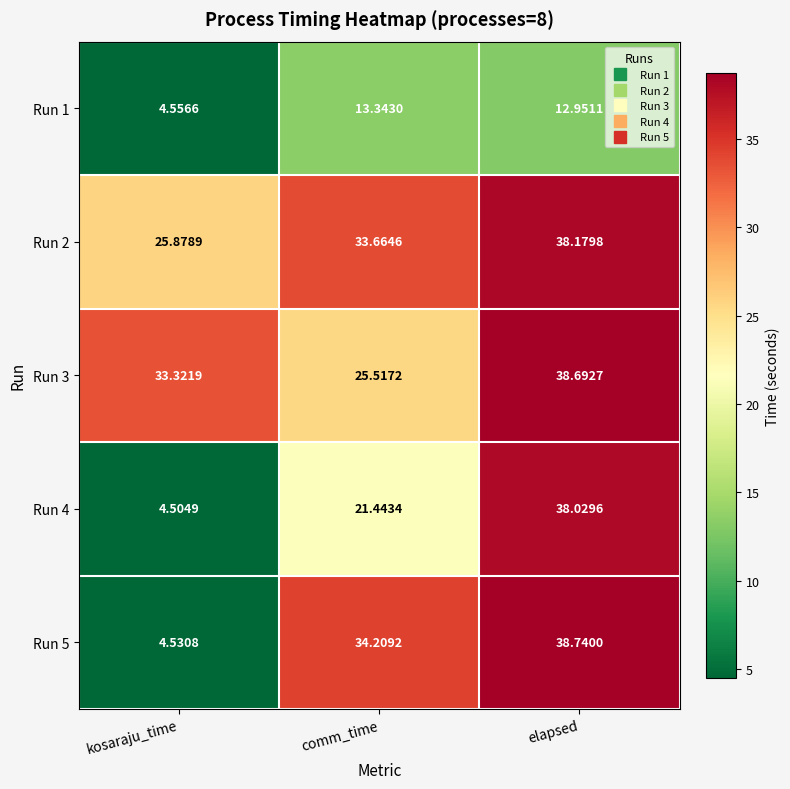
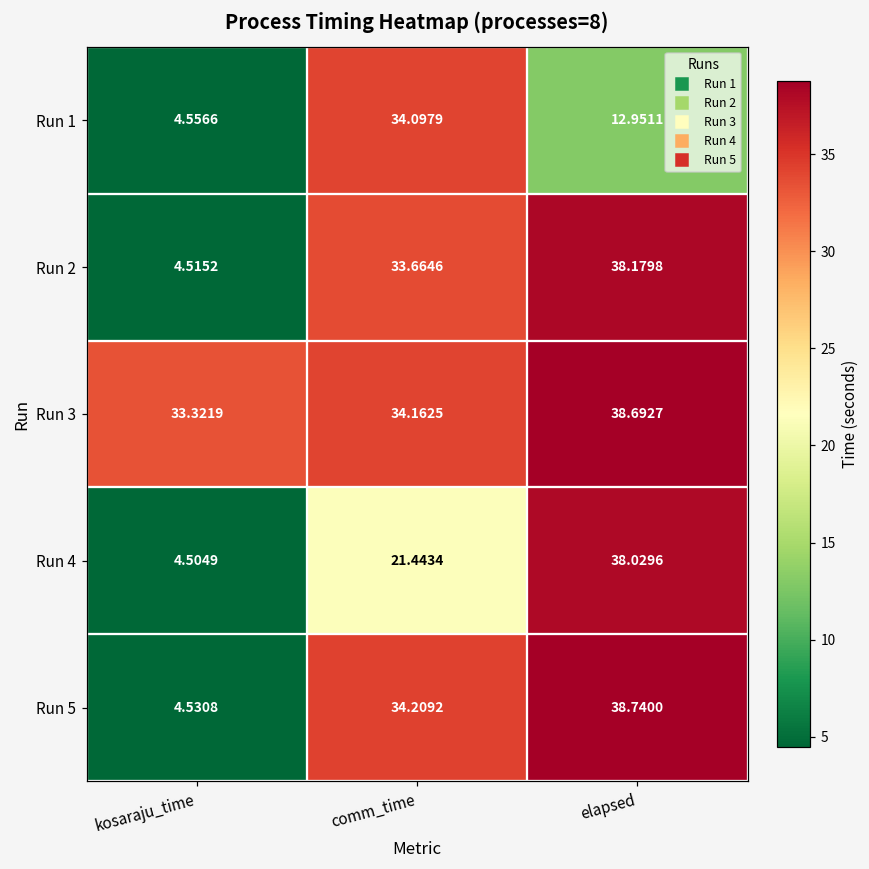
Run 1, comm_time: 13.3430 -> 34.0979
Run 2, kosaraju_time: 25.8789 -> 4.5152
Run 3, comm_time: 25.5172 -> 34.1625
